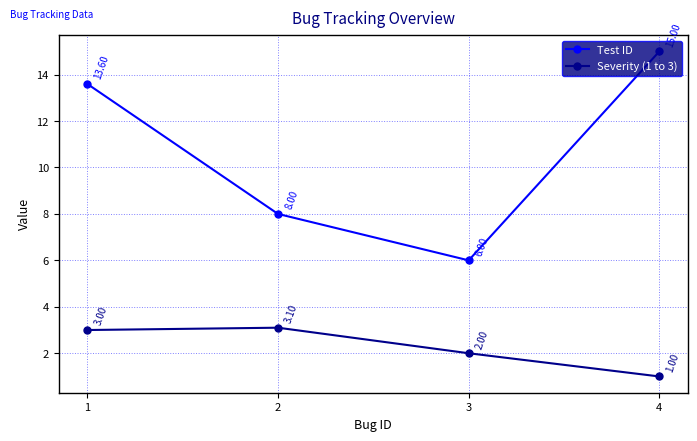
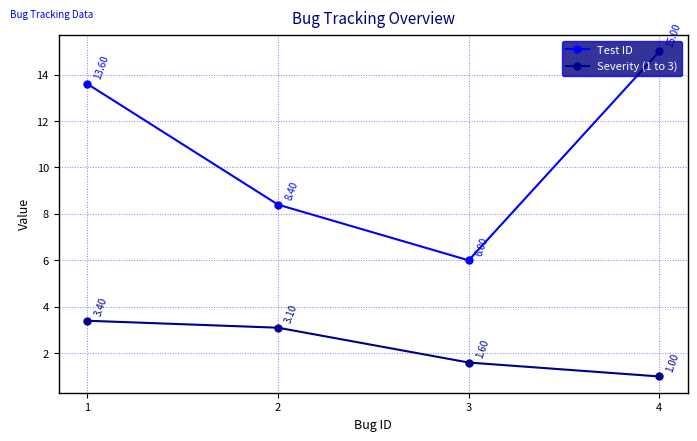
Severity (1 to 3), 1: 3.00 -> 3.40
Test ID, 2: 8.00 -> 8.40
Severity (1 to 3), 3: 2.00 -> 1.60
